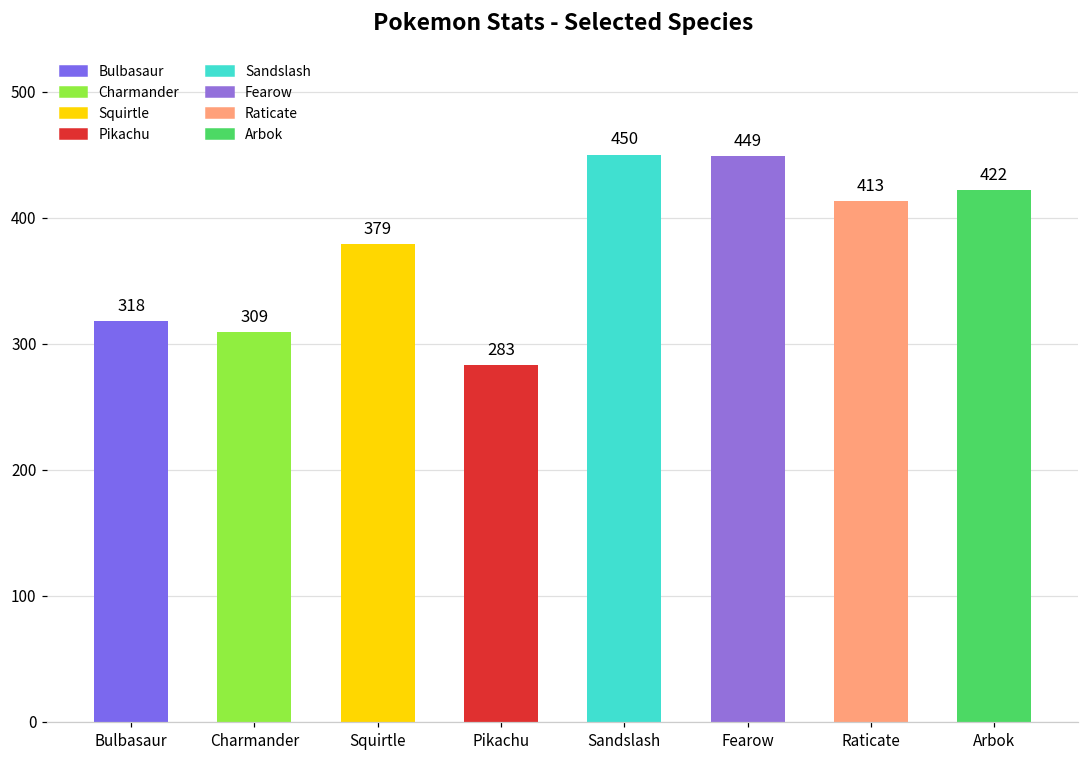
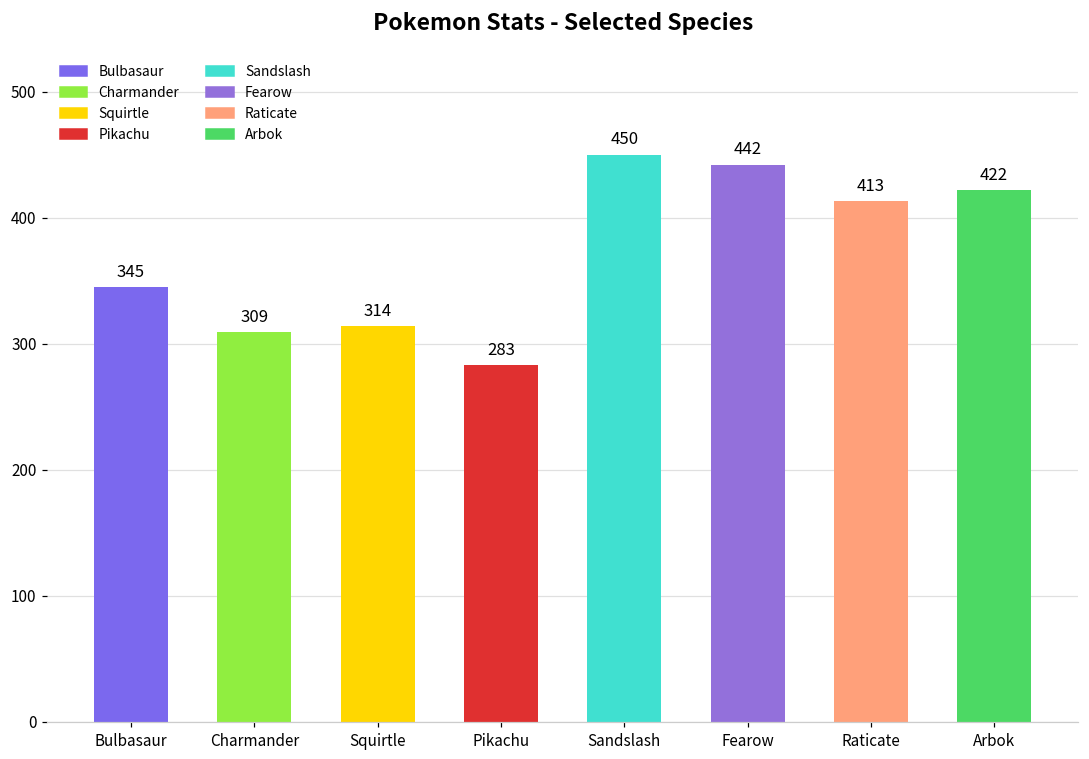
Bulbasaur: 318 -> 345
Squirtle: 379 -> 314
Fearow: 449 -> 442
